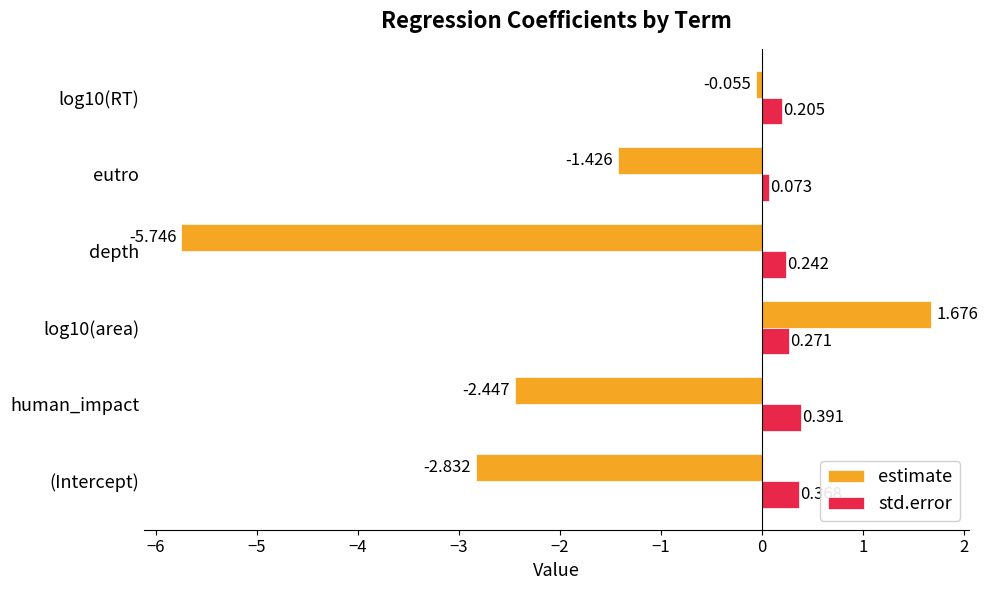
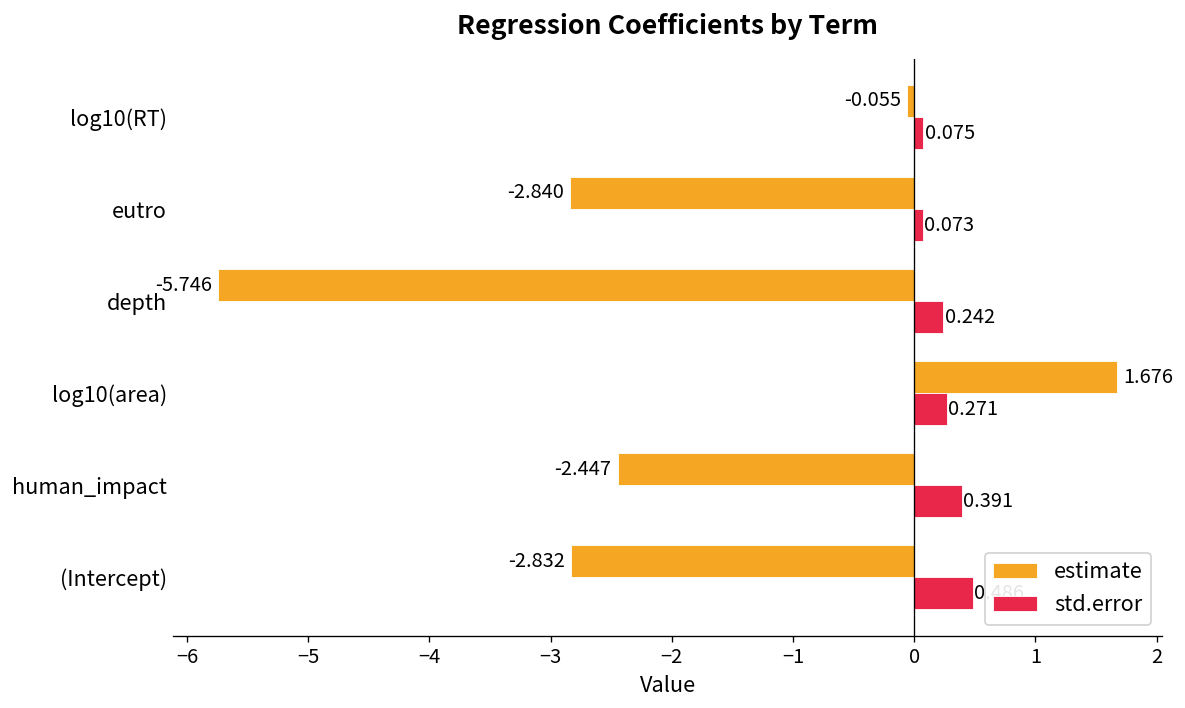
std.error, log10(RT): 0.205 -> 0.075
estimate, eutro: -1.426 -> -2.840
std.error, (Intercept): 0.37 -> 0.49
